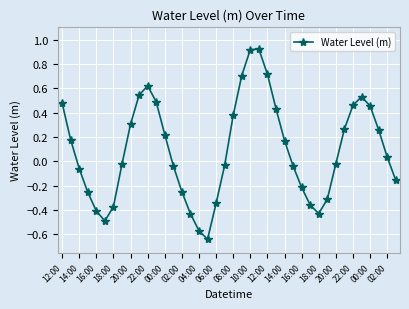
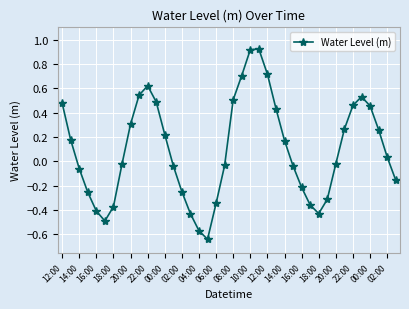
08:00: 0.38 -> 0.51
